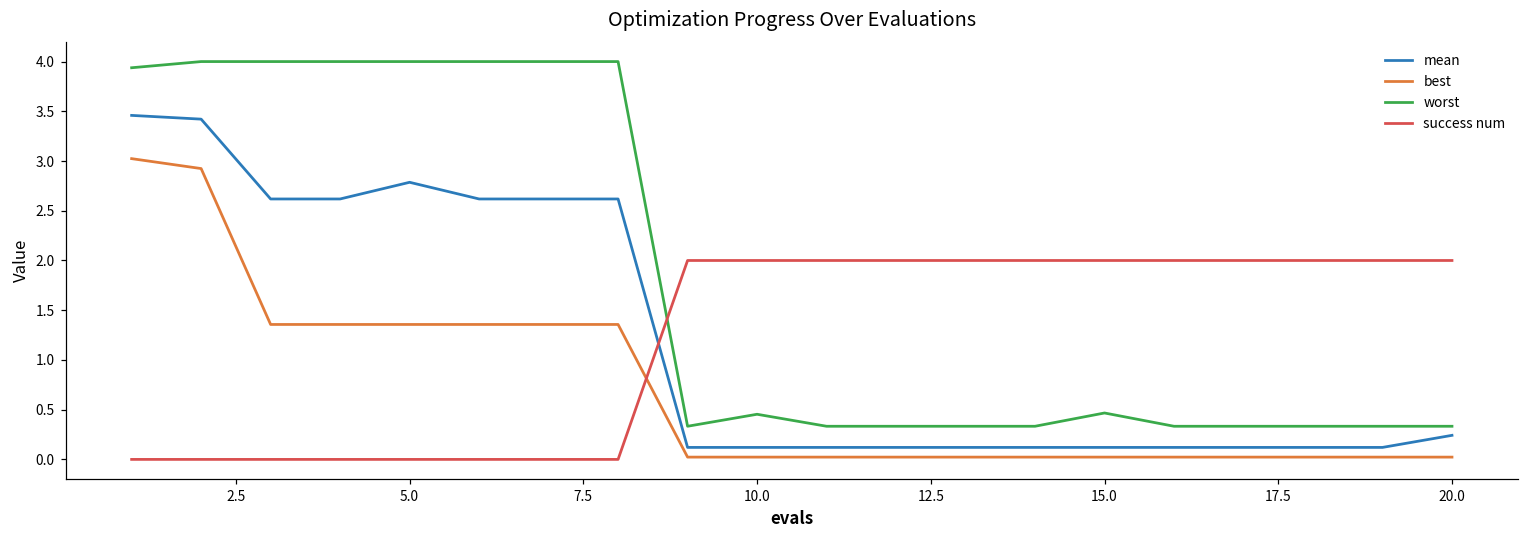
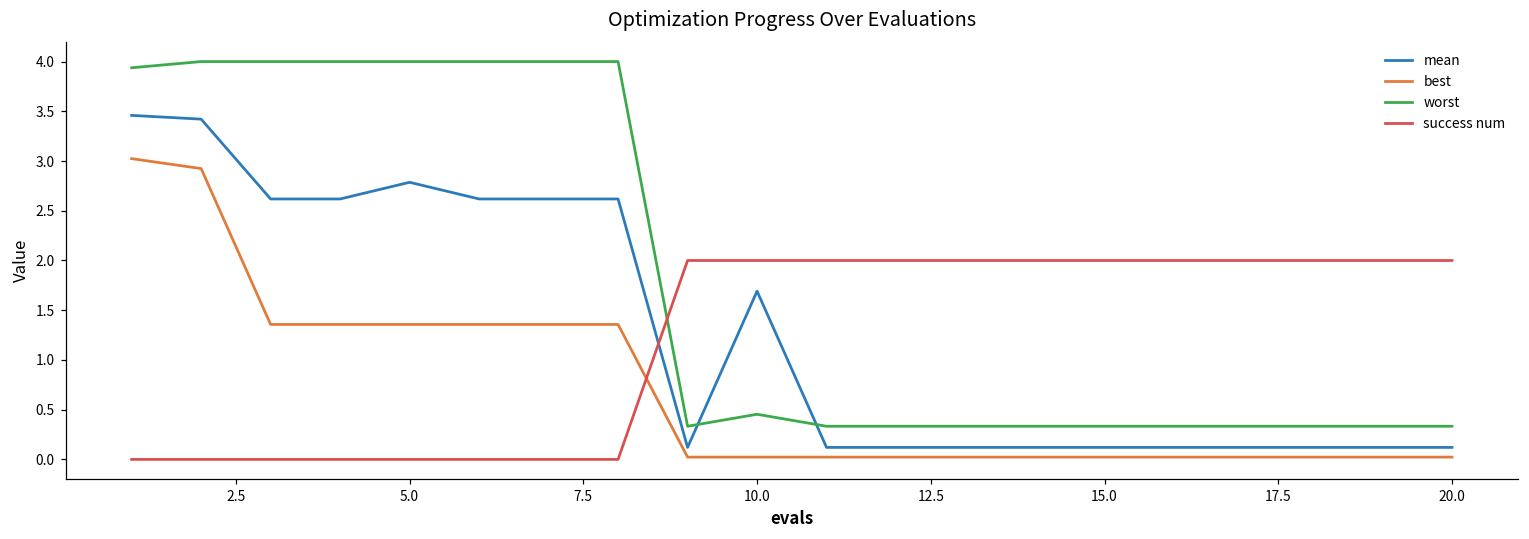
mean, 10.0: 0.1 -> 1.7
worst, 15.0: 0.5 -> 0.3
mean, 20.0: 0.2 -> 0.1
